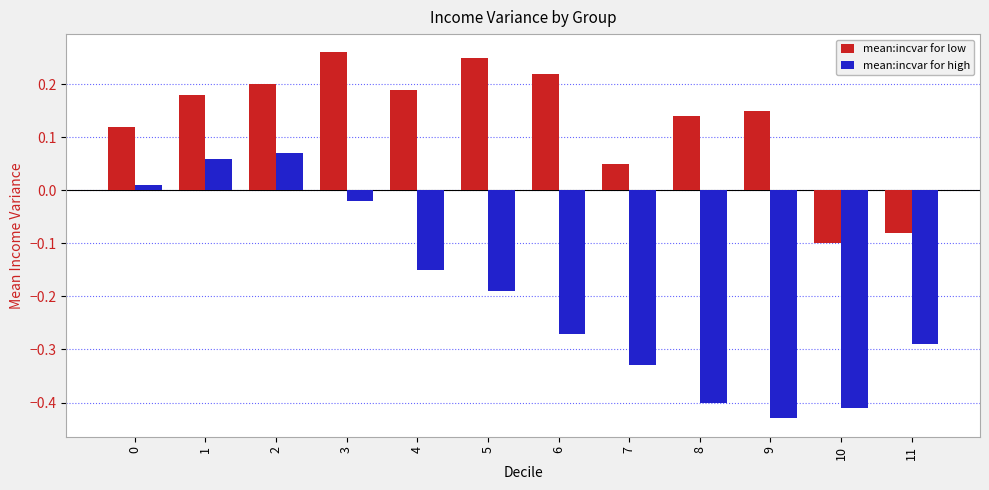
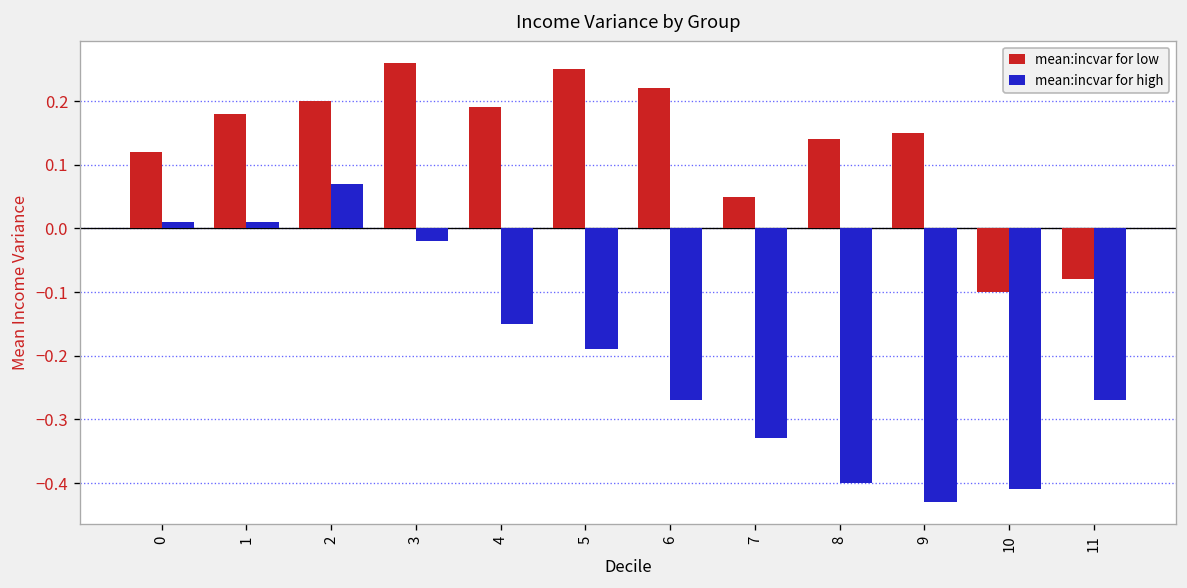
mean:incvar for high, 1: 0.06 -> 0.01
mean:incvar for high, 11: -0.29 -> -0.27
